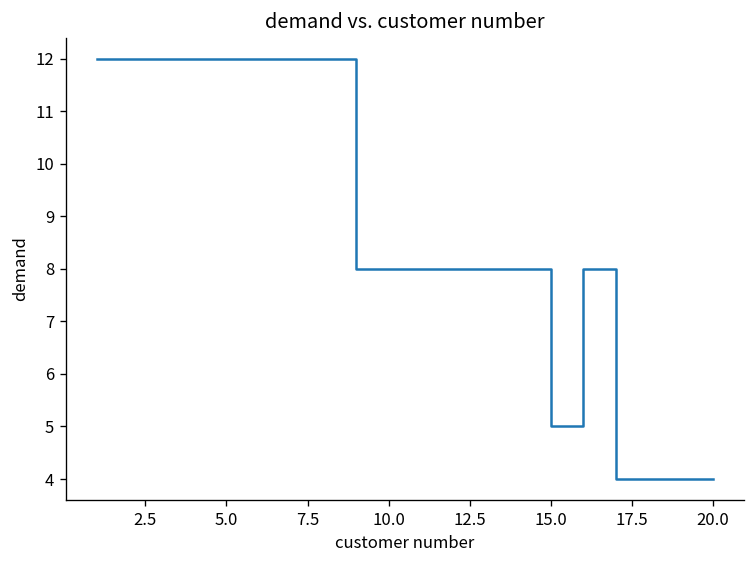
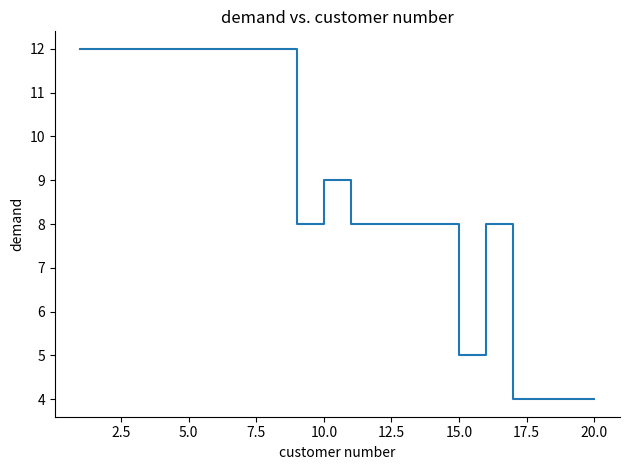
10.0: 8 -> 9
